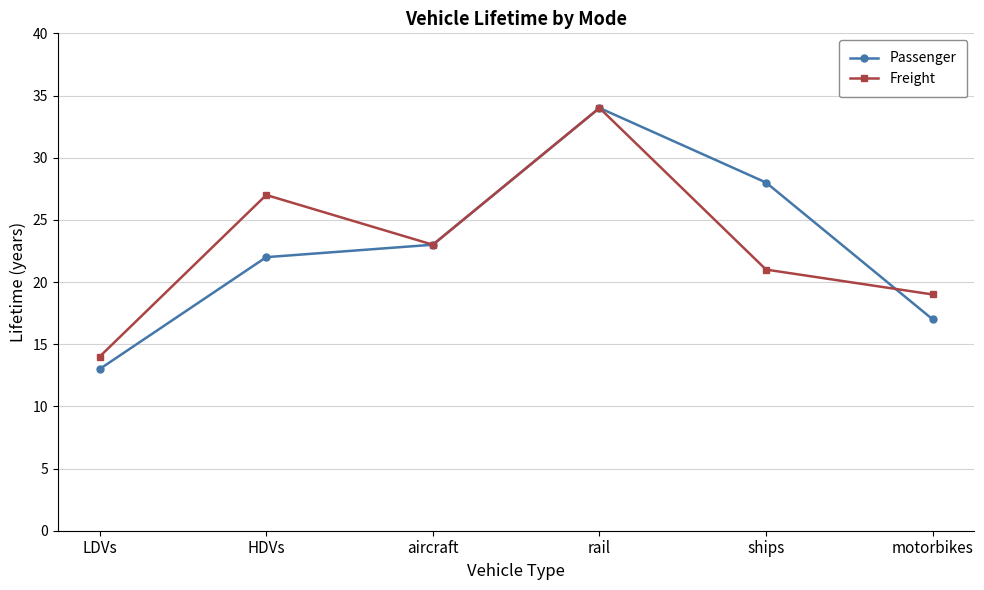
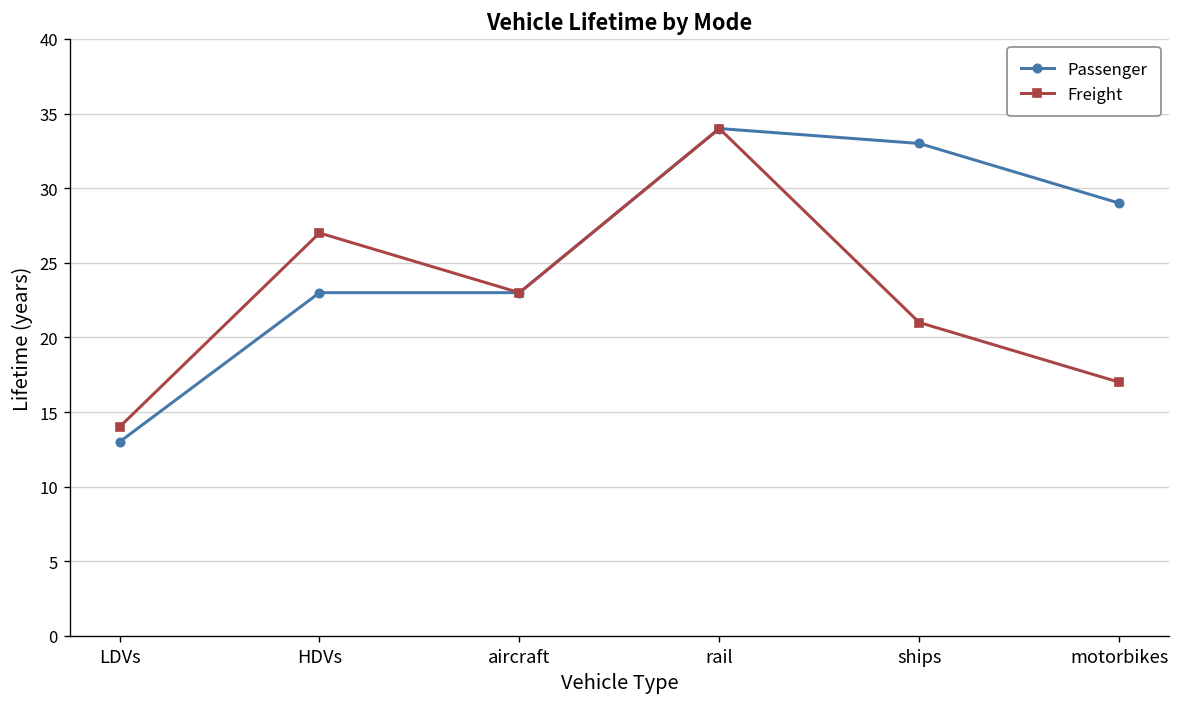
Passenger, HDVs: 22 -> 23
Passenger, ships: 28 -> 33
Passenger, motorbikes: 17 -> 29
Freight, motorbikes: 19 -> 17
